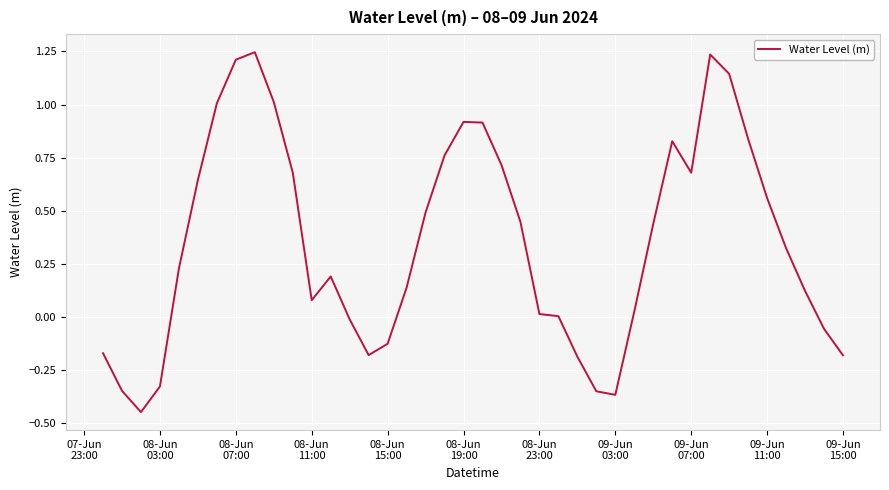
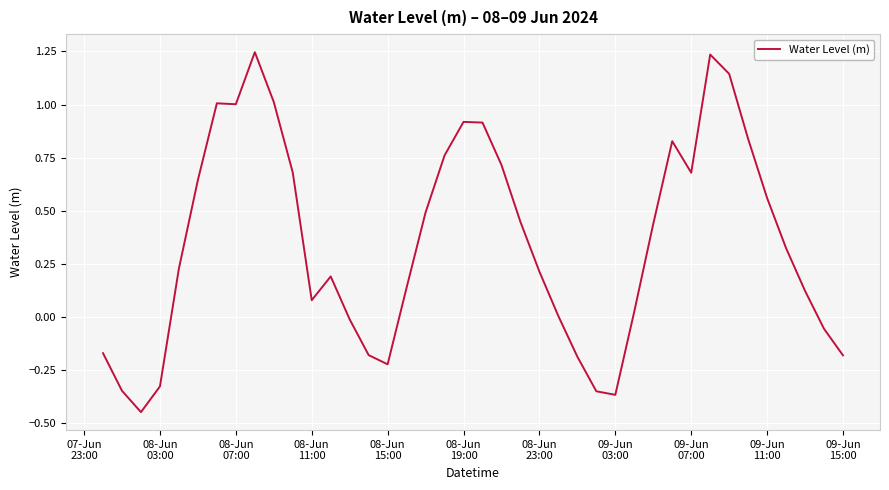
08-Jun 07:00: 1.21 -> 1.00
08-Jun 15:00: -0.13 -> -0.22
08-Jun 23:00: 0.01 -> 0.21
